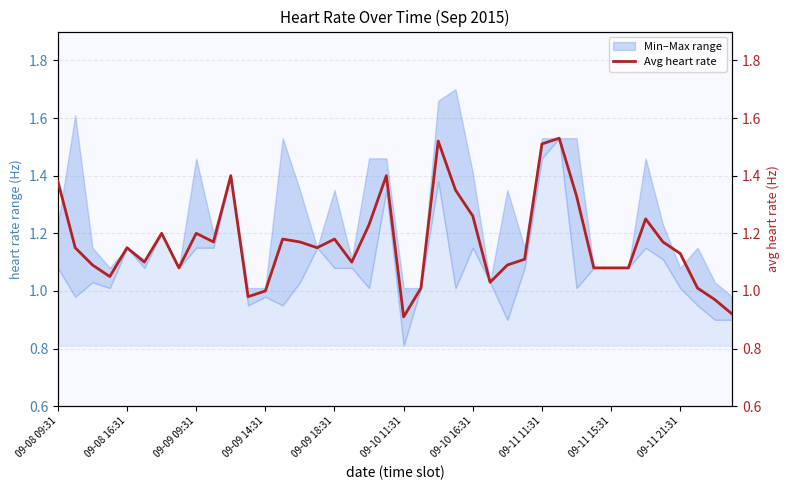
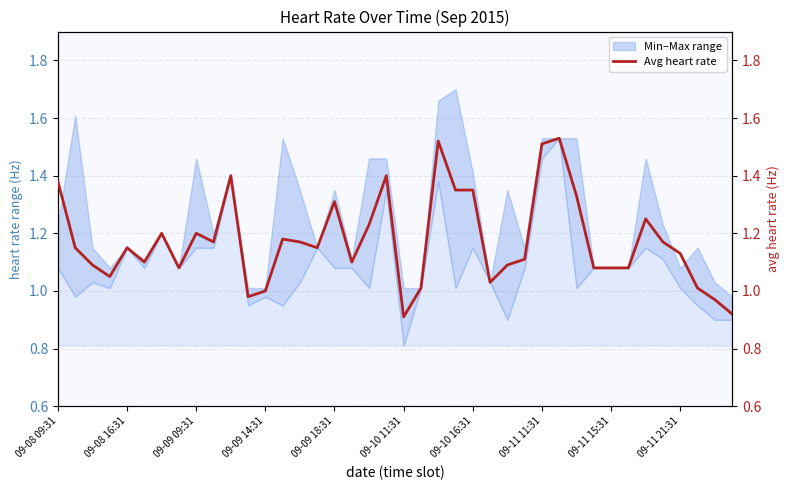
Avg heart rate, 09-09 18:31: 1.18 -> 1.31
Avg heart rate, 09-10 16:31: 1.26 -> 1.35
